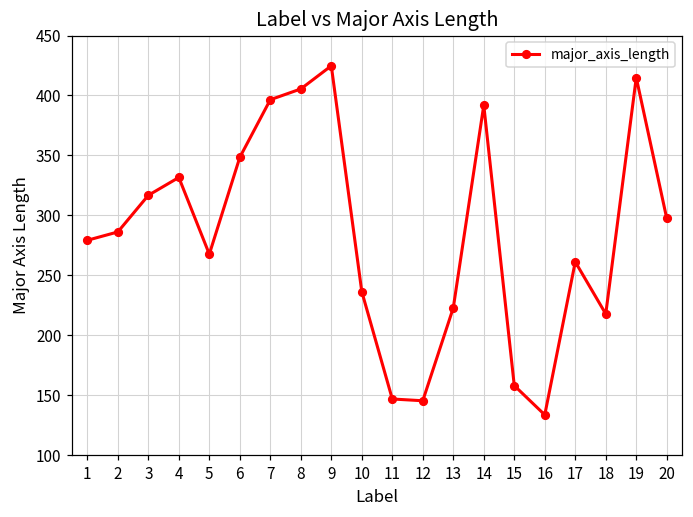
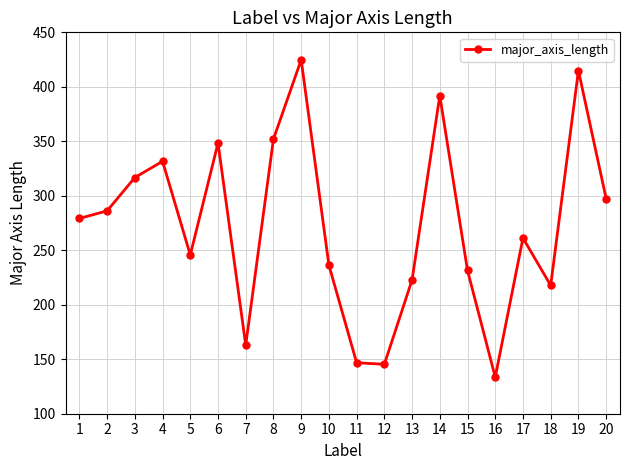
5: 268 -> 246
7: 396 -> 163
8: 405 -> 352
15: 158 -> 231
